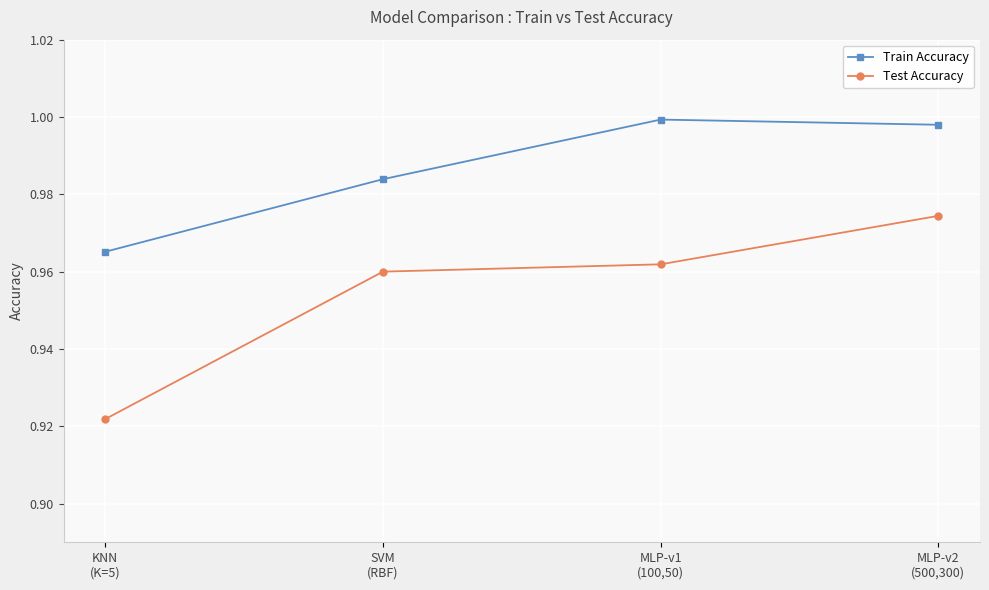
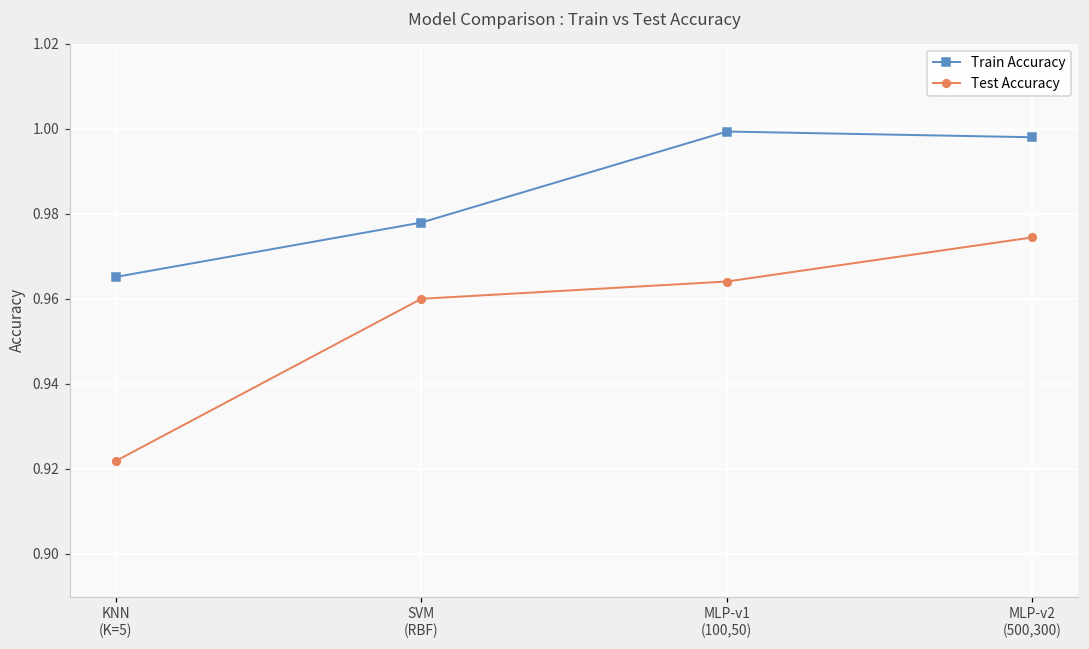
Train Accuracy, SVM (RBF): 0.984 -> 0.978
Test Accuracy, MLP-v1 (100,50): 0.962 -> 0.964
